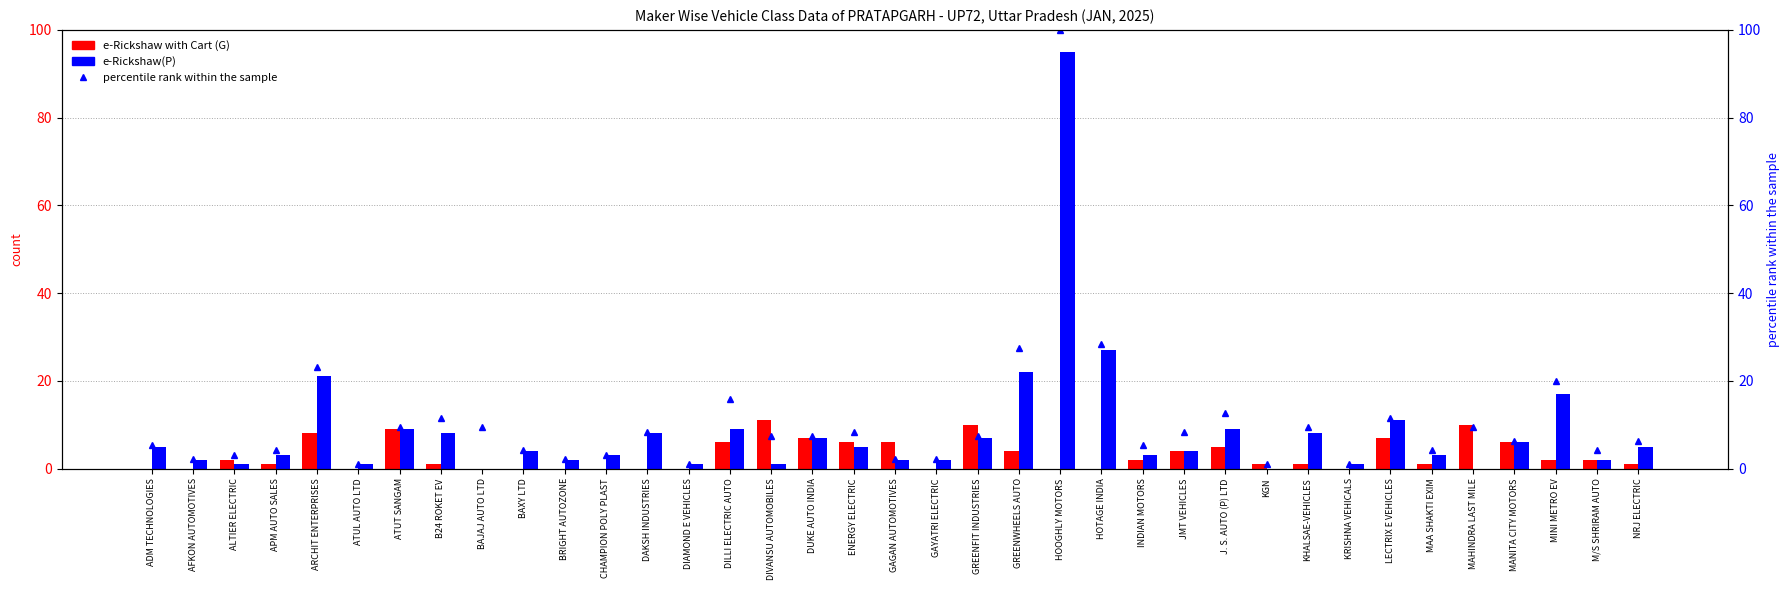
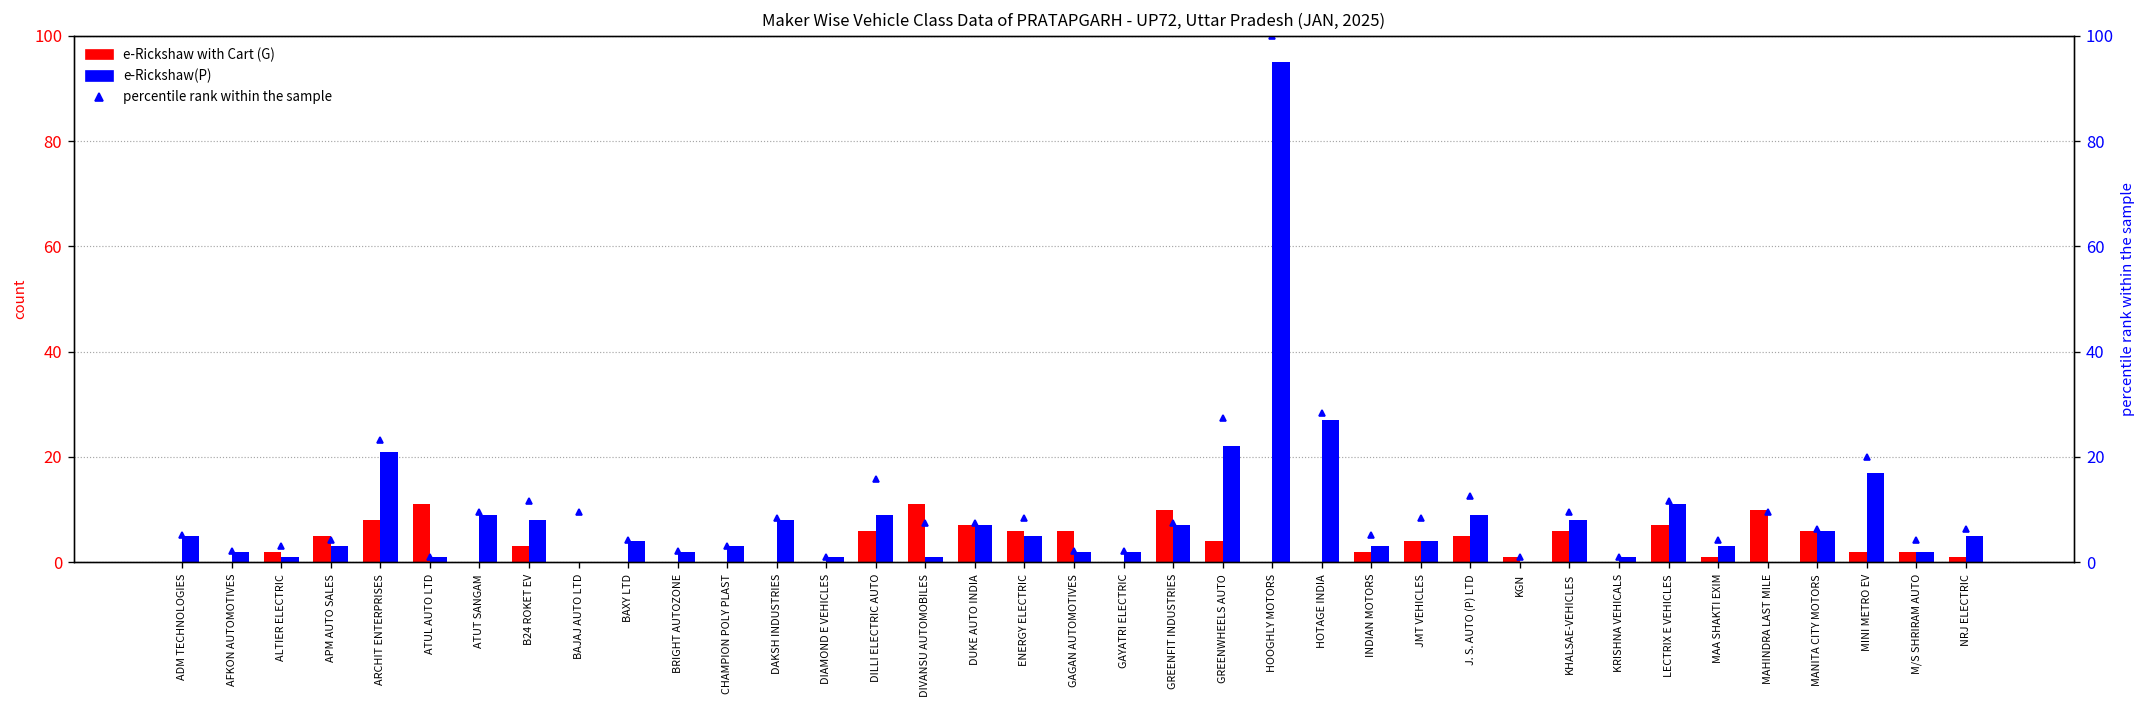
e-Rickshaw with Cart (G), APM AUTO SALES: 1 -> 5
e-Rickshaw with Cart (G), ATUL AUTO LTD: 0 -> 11
e-Rickshaw with Cart (G), ATUT SANGAM: 9 -> 0
e-Rickshaw with Cart (G), B24 ROKET EV: 1 -> 3
e-Rickshaw with Cart (G), KHALSAE-VEHICLES: 1 -> 6
